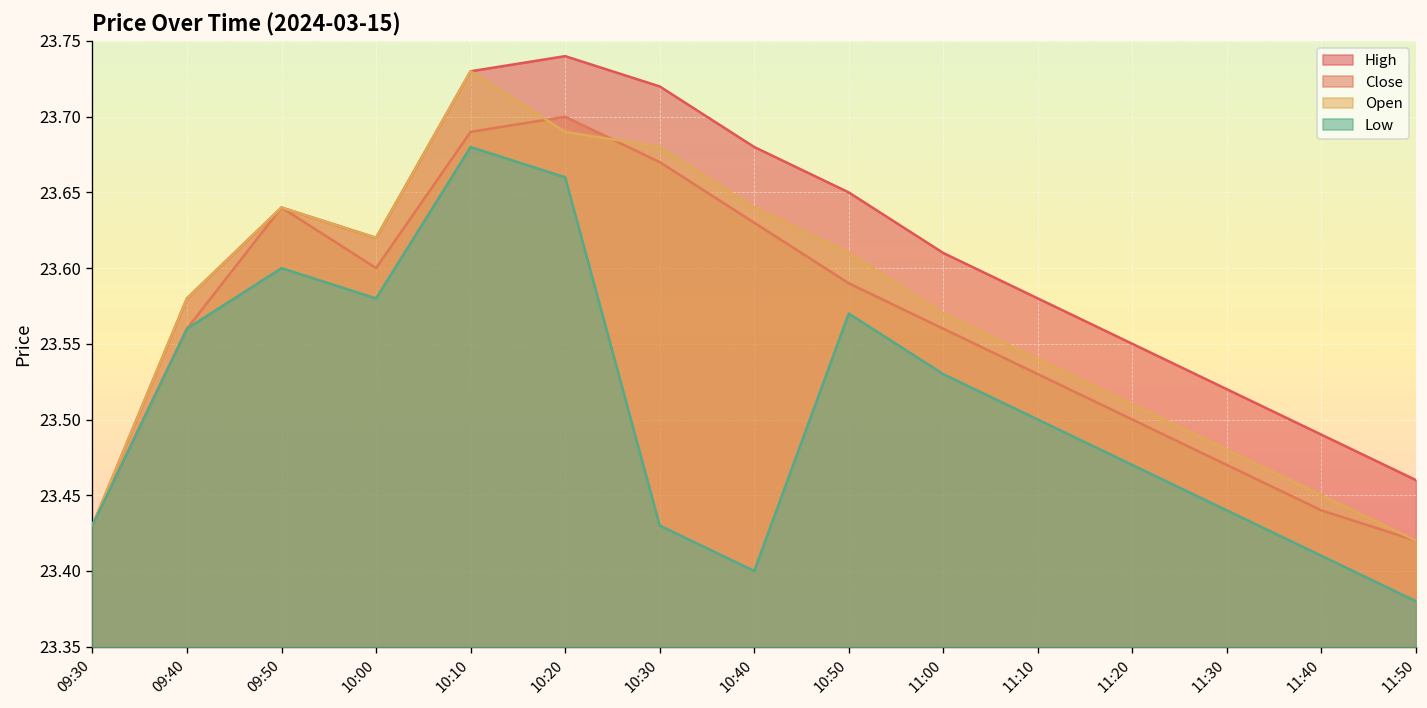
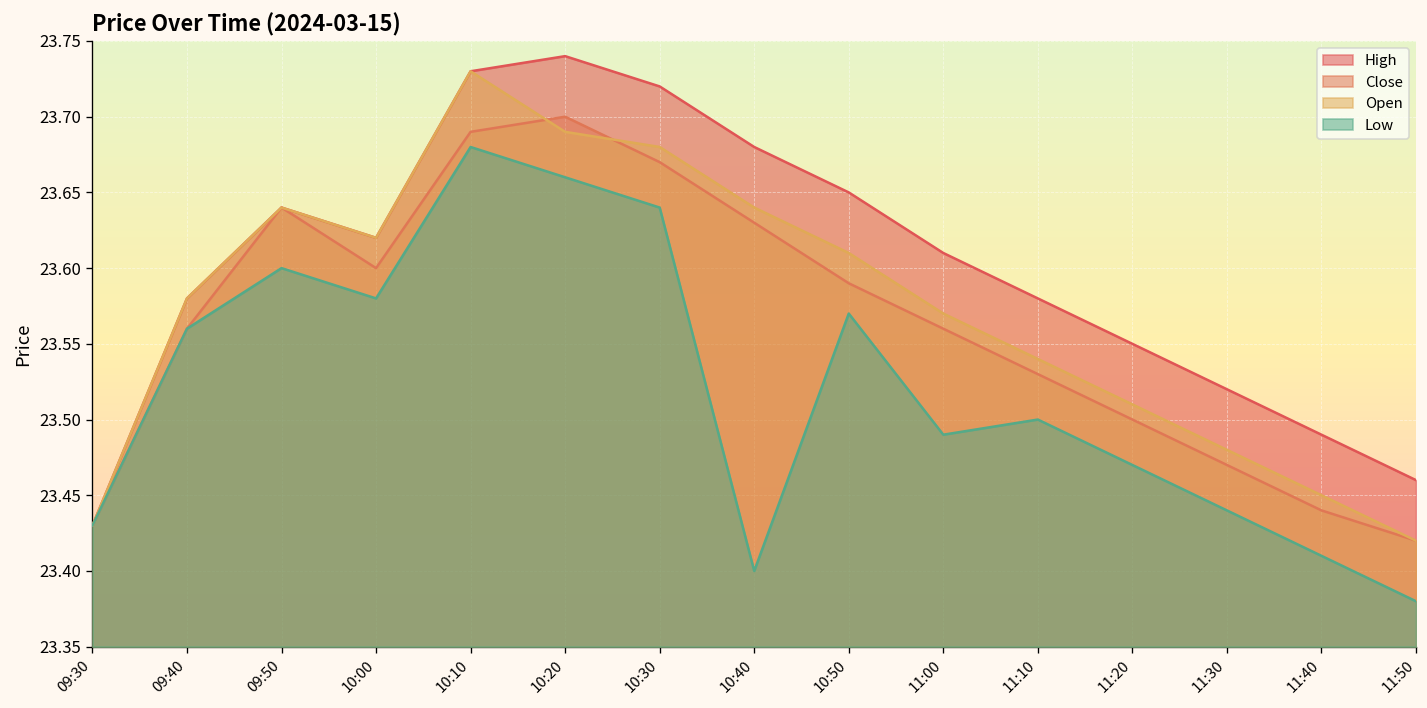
Low, 10:30: 23.43 -> 23.64
Low, 11:00: 23.53 -> 23.49
